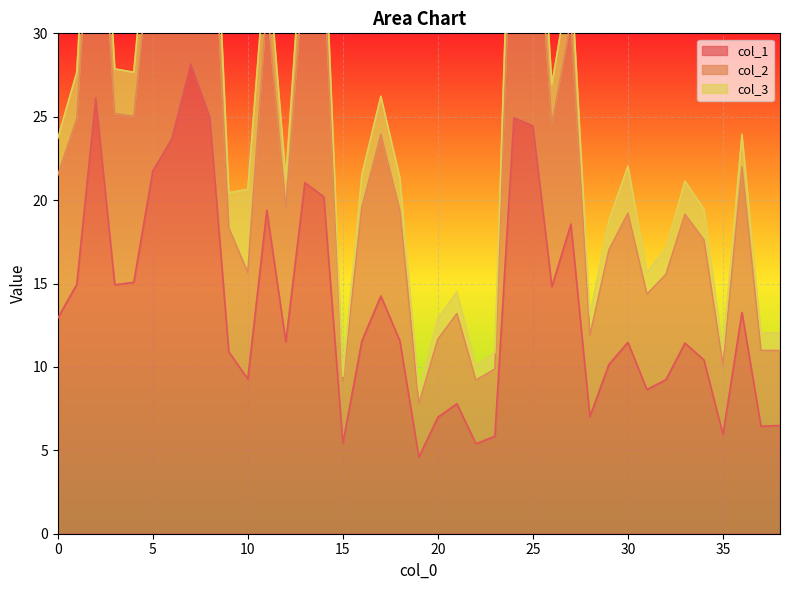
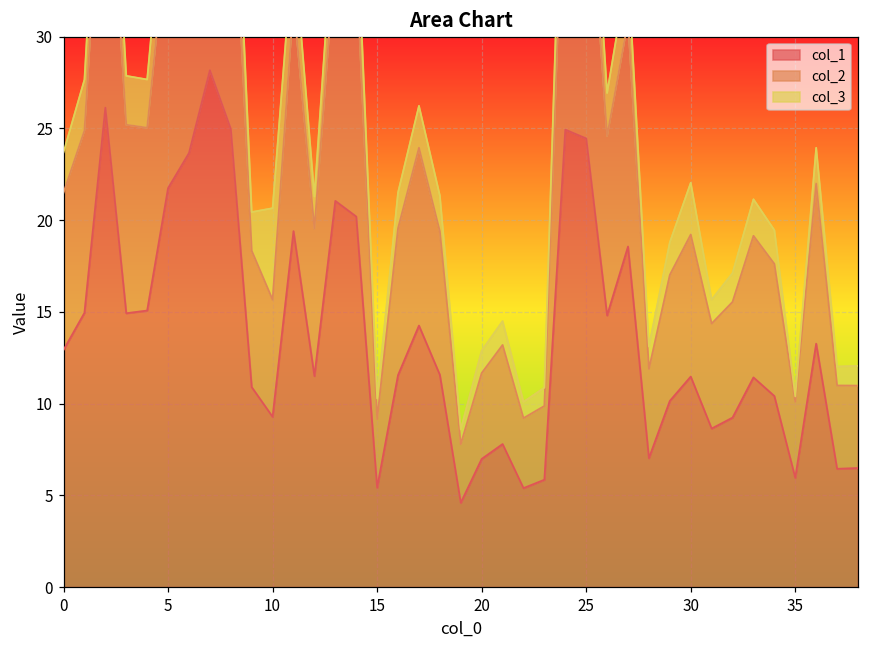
col_3, 15: 0.3 -> 1.1
col_3, 35: 0.9 -> 0.3
